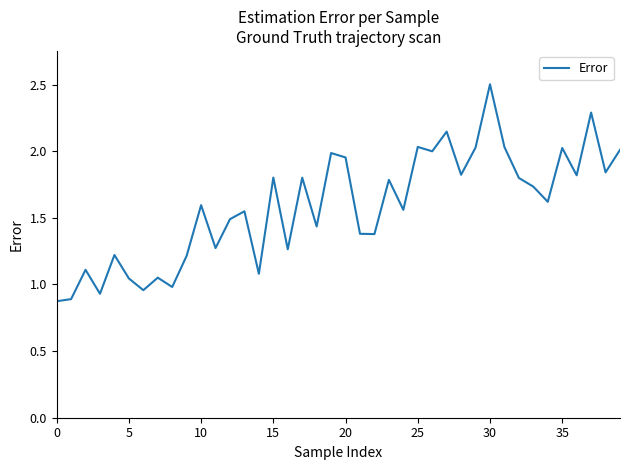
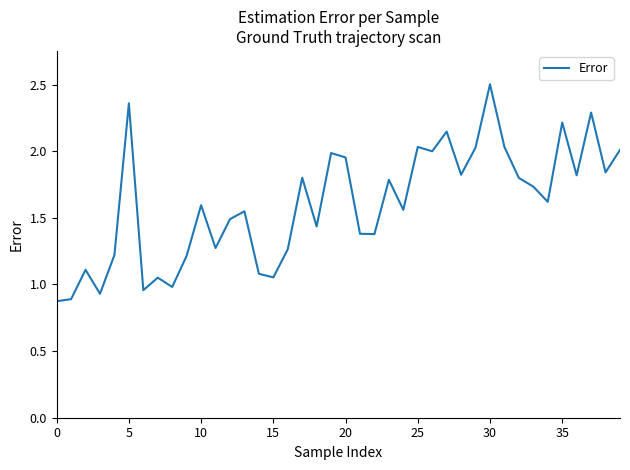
5: 1.05 -> 2.36
15: 1.80 -> 1.05
35: 2.02 -> 2.22
